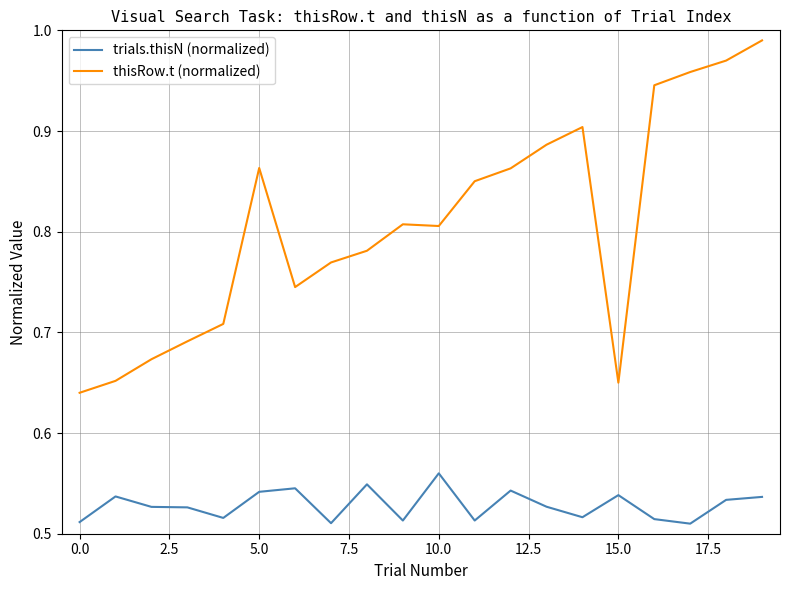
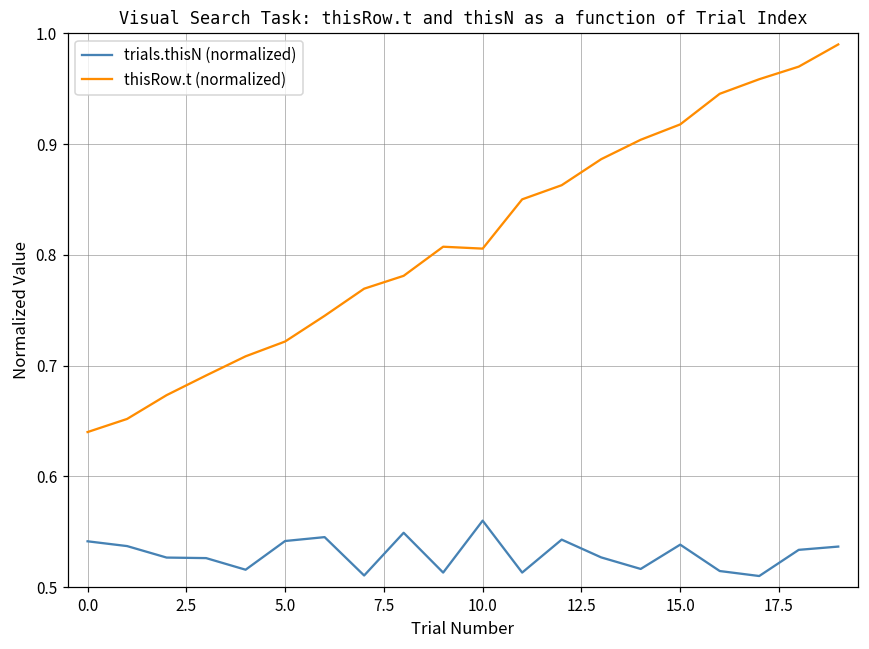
trials.thisN (normalized), 0.0: 0.512 -> 0.541
thisRow.t (normalized), 5.0: 0.863 -> 0.722
thisRow.t (normalized), 15.0: 0.650 -> 0.918
